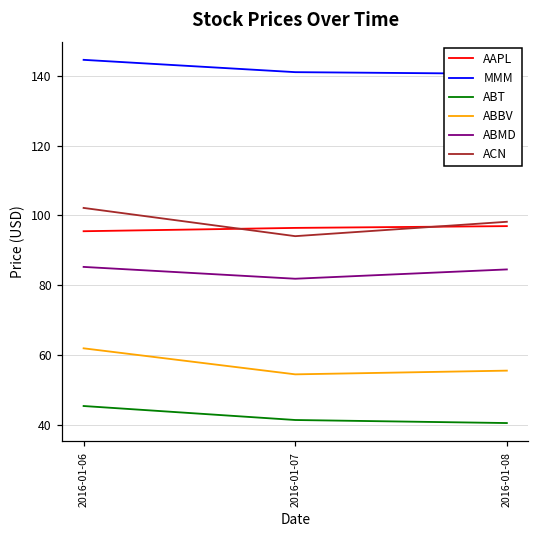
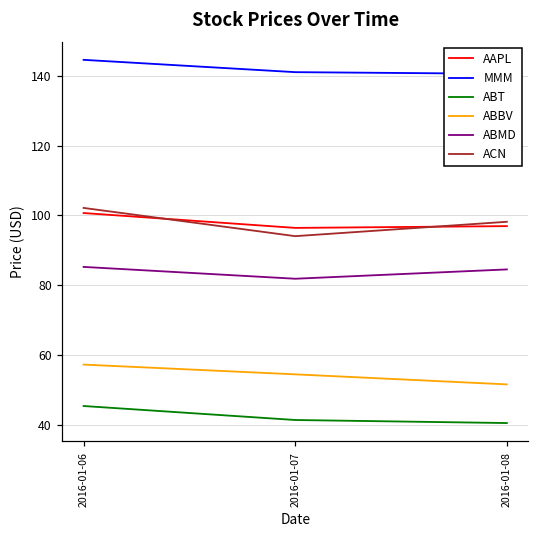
AAPL, 2016-01-06: 96 -> 101
ABBV, 2016-01-06: 62 -> 57
ABBV, 2016-01-08: 56 -> 52
